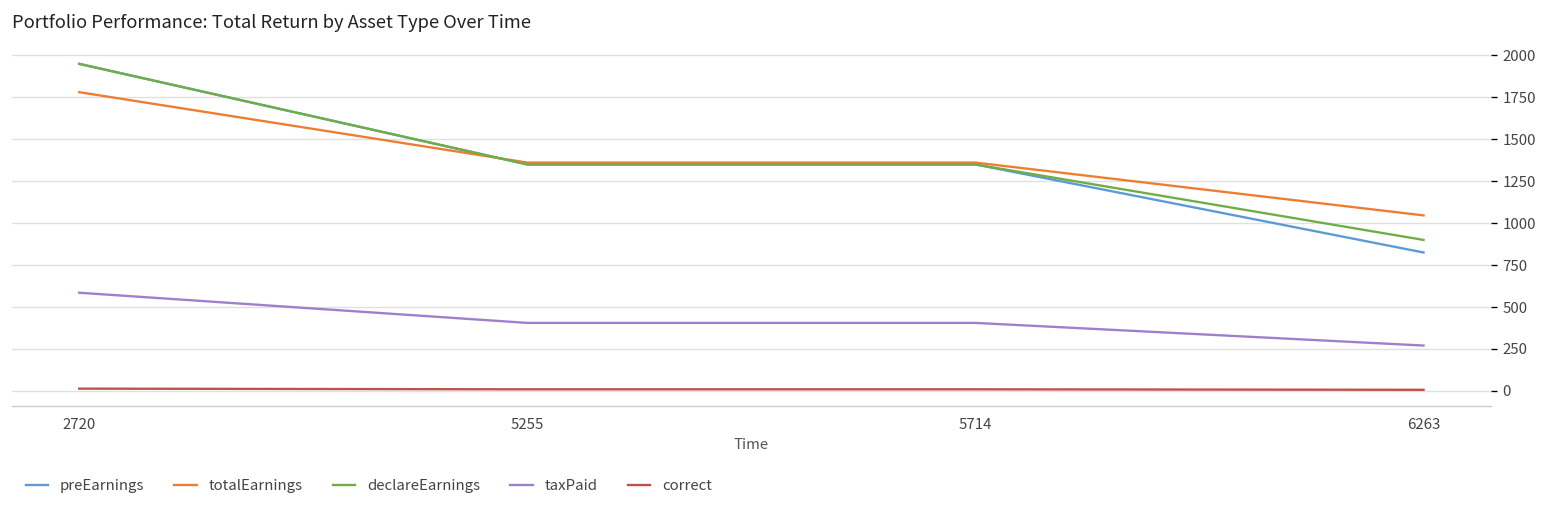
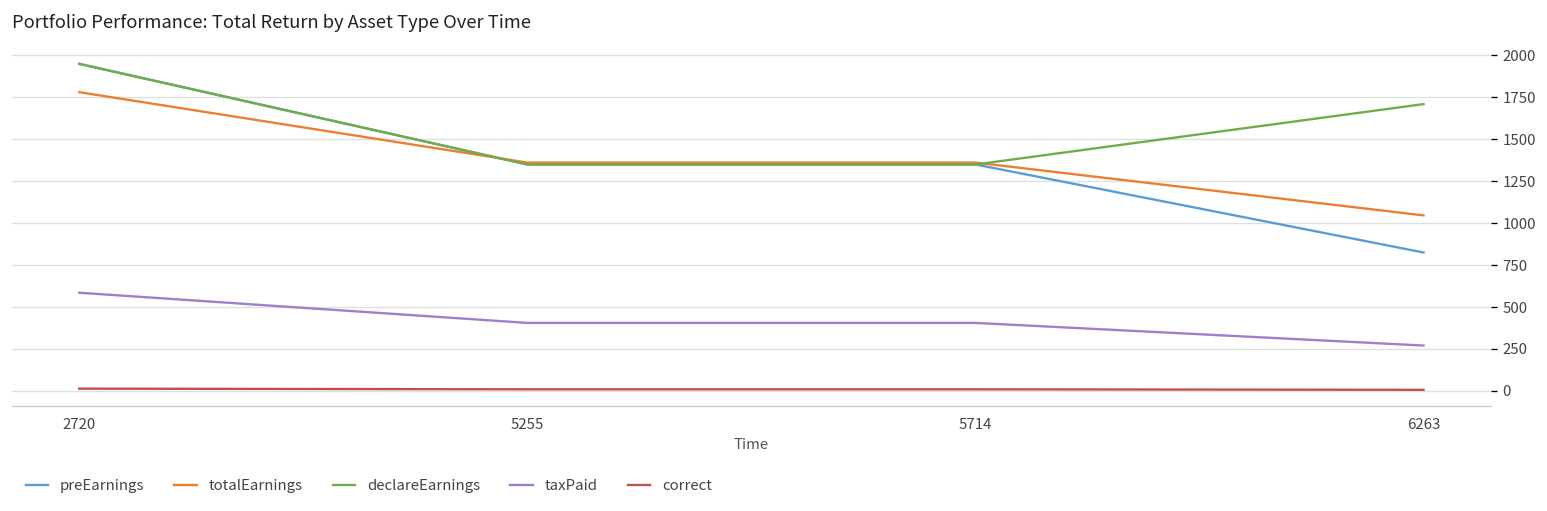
declareEarnings, 6263: 900 -> 1710
